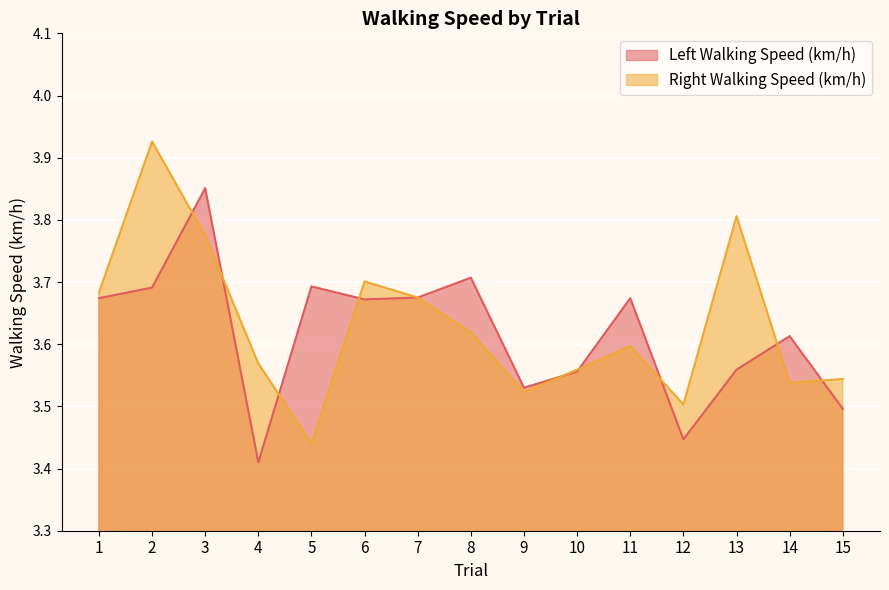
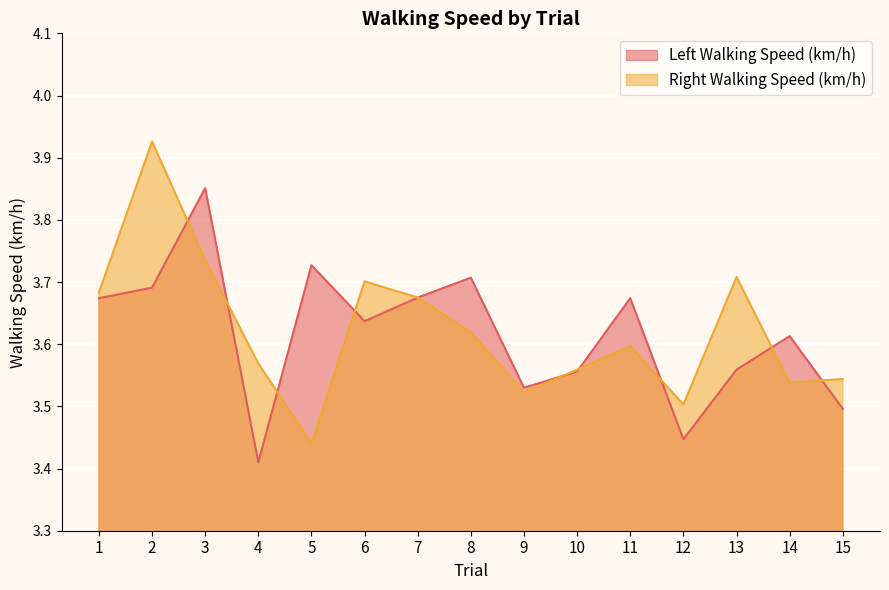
Right Walking Speed (km/h), 3: 3.78 -> 3.74
Left Walking Speed (km/h), 5: 3.69 -> 3.73
Left Walking Speed (km/h), 6: 3.67 -> 3.64
Right Walking Speed (km/h), 13: 3.81 -> 3.71
